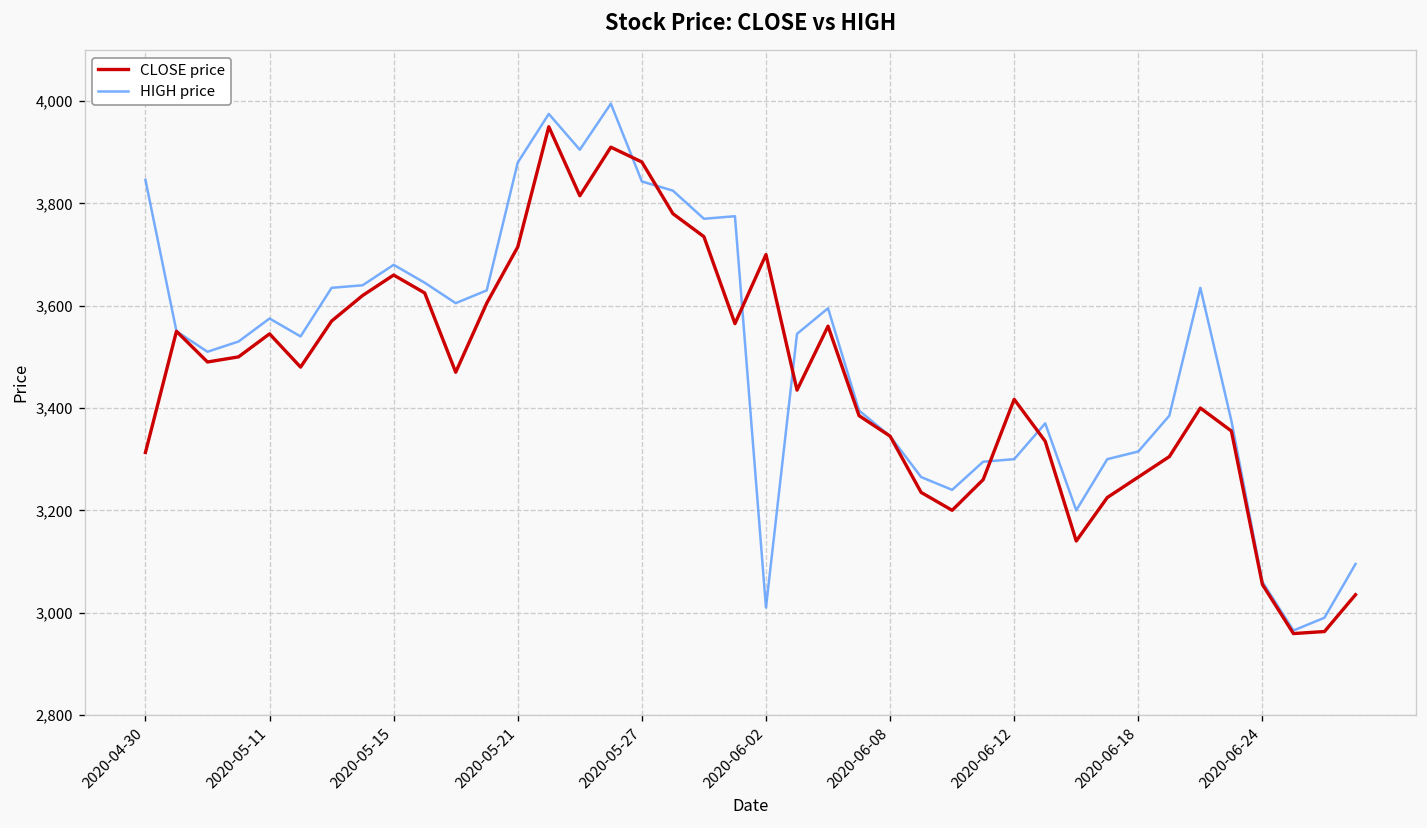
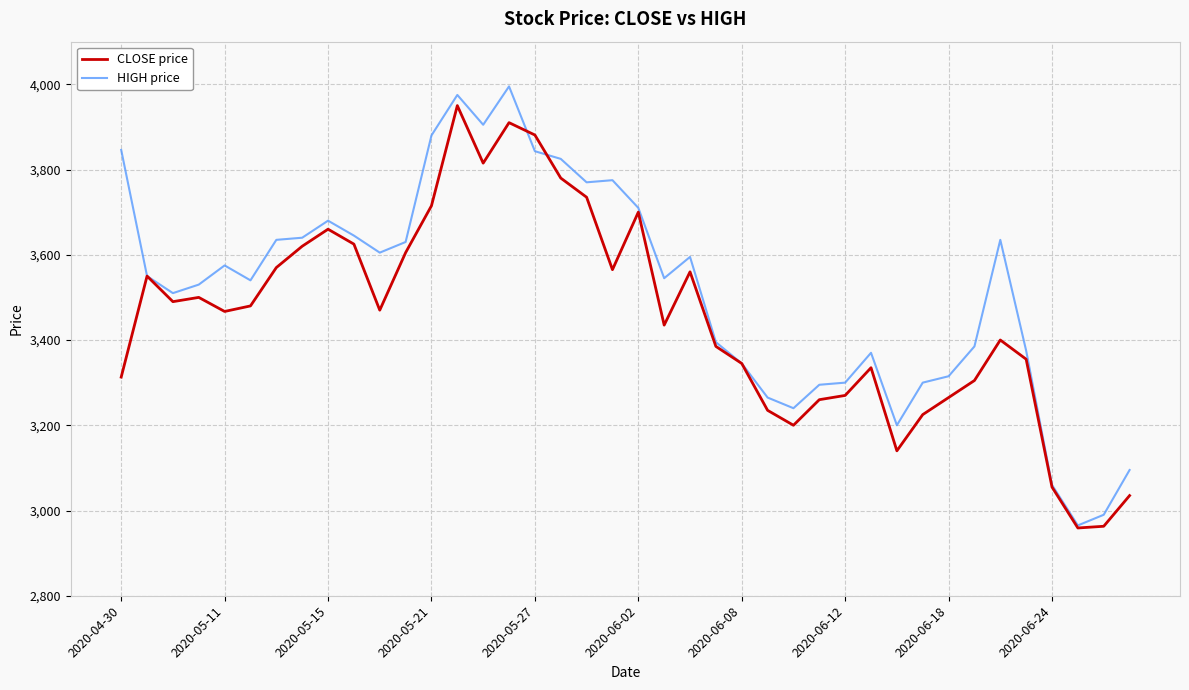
CLOSE price, 2020-05-11: 3,550 -> 3,470
HIGH price, 2020-06-02: 3,010 -> 3,710
CLOSE price, 2020-06-12: 3,420 -> 3,270
